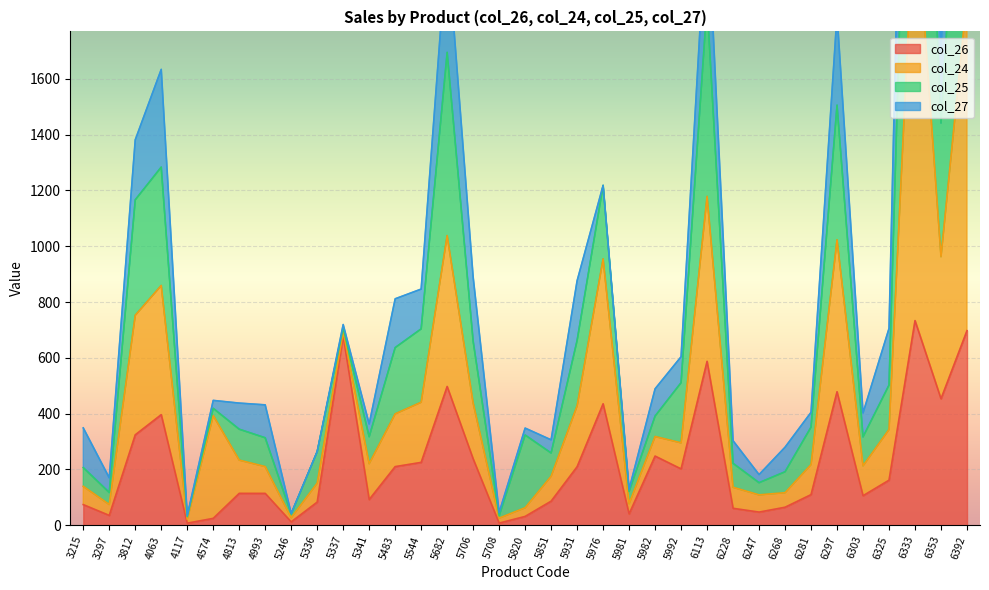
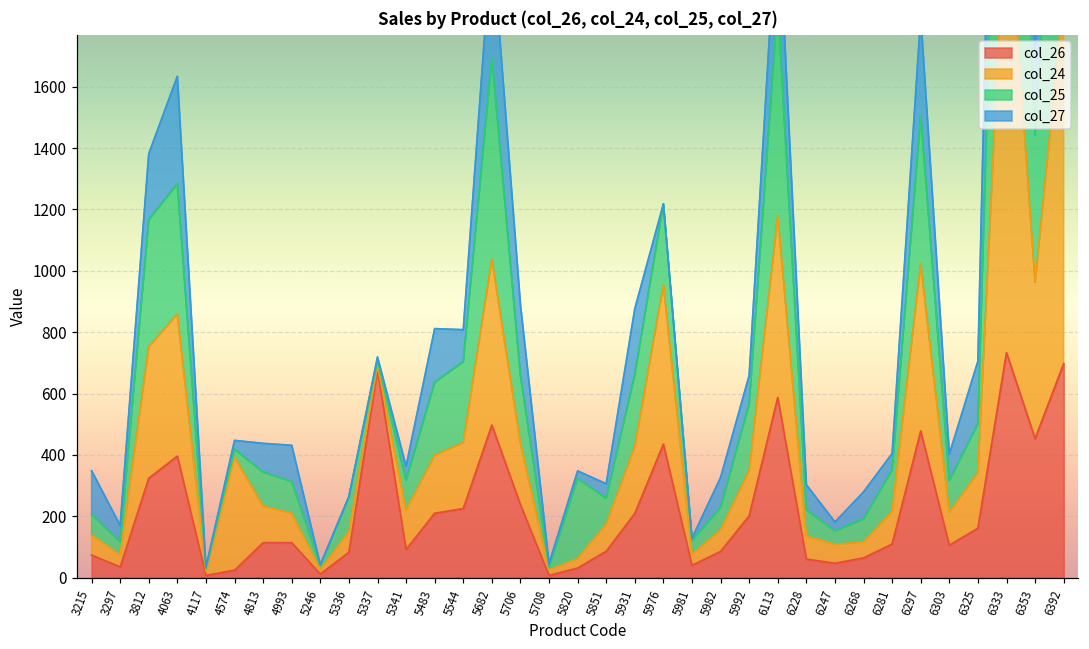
col_27, 5544: 140 -> 100
col_26, 5982: 250 -> 90
col_24, 5992: 90 -> 150
